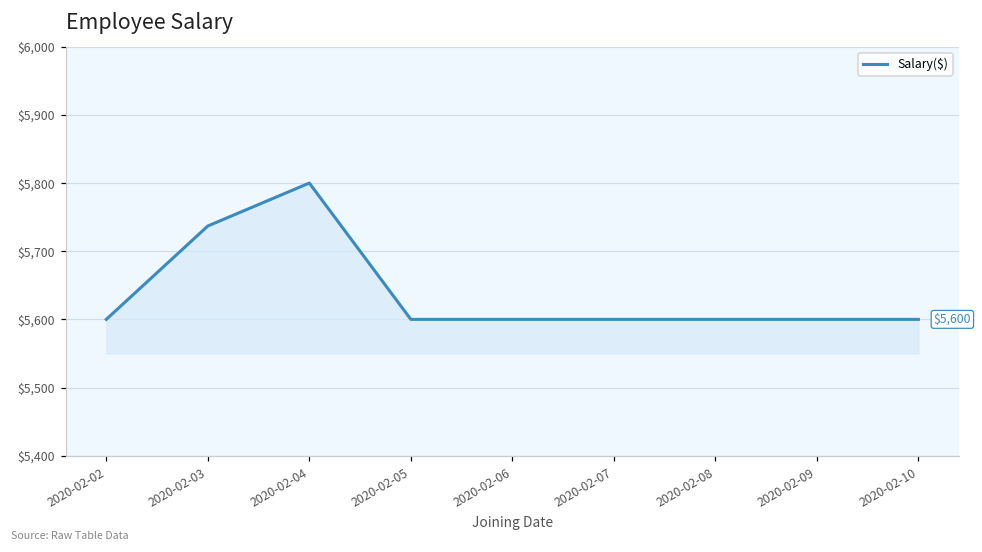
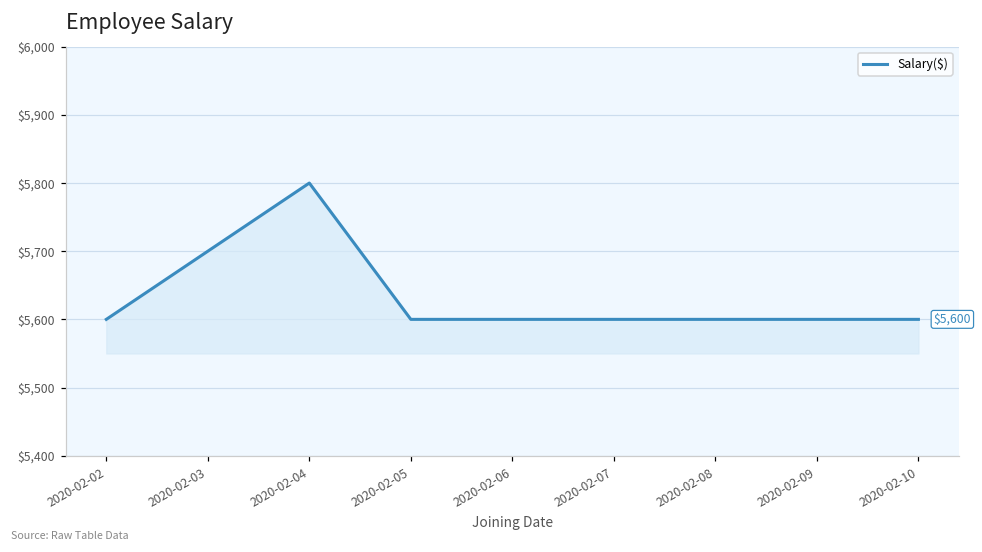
2020-02-03: $5,740 -> $5,700
